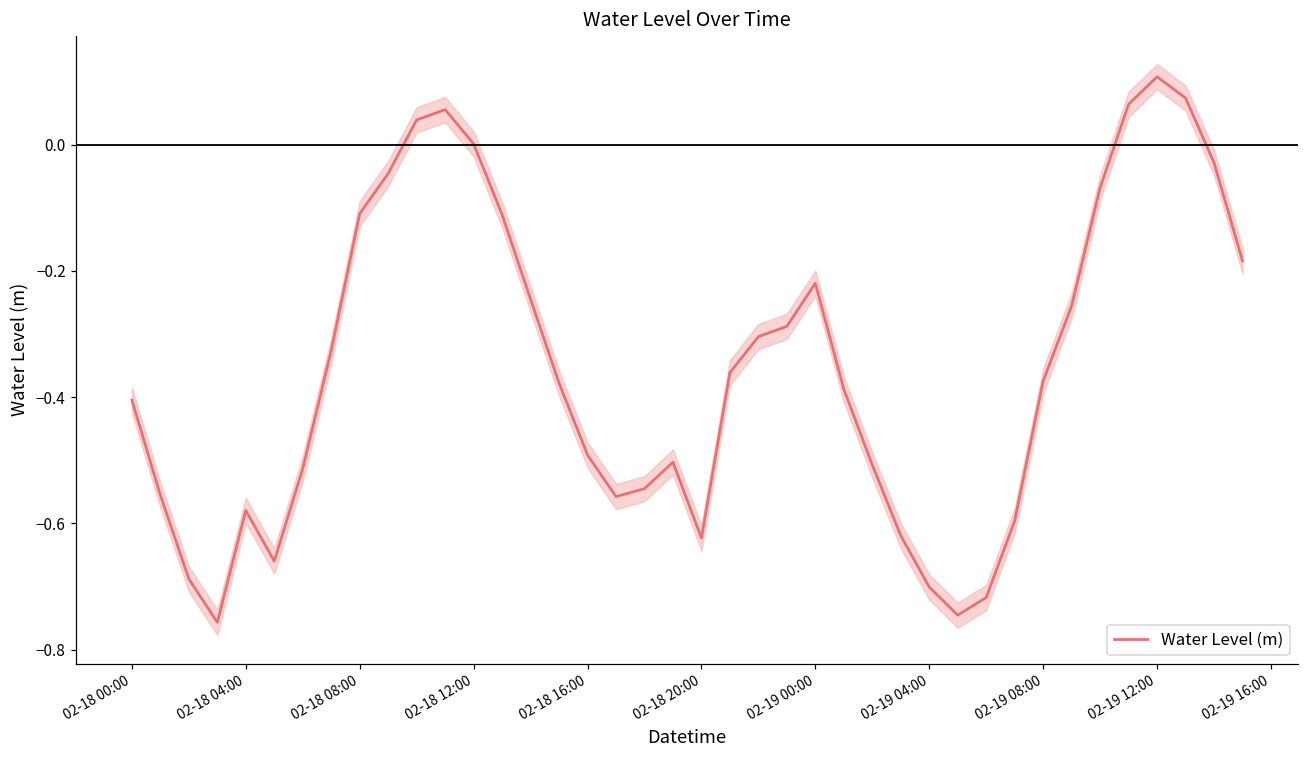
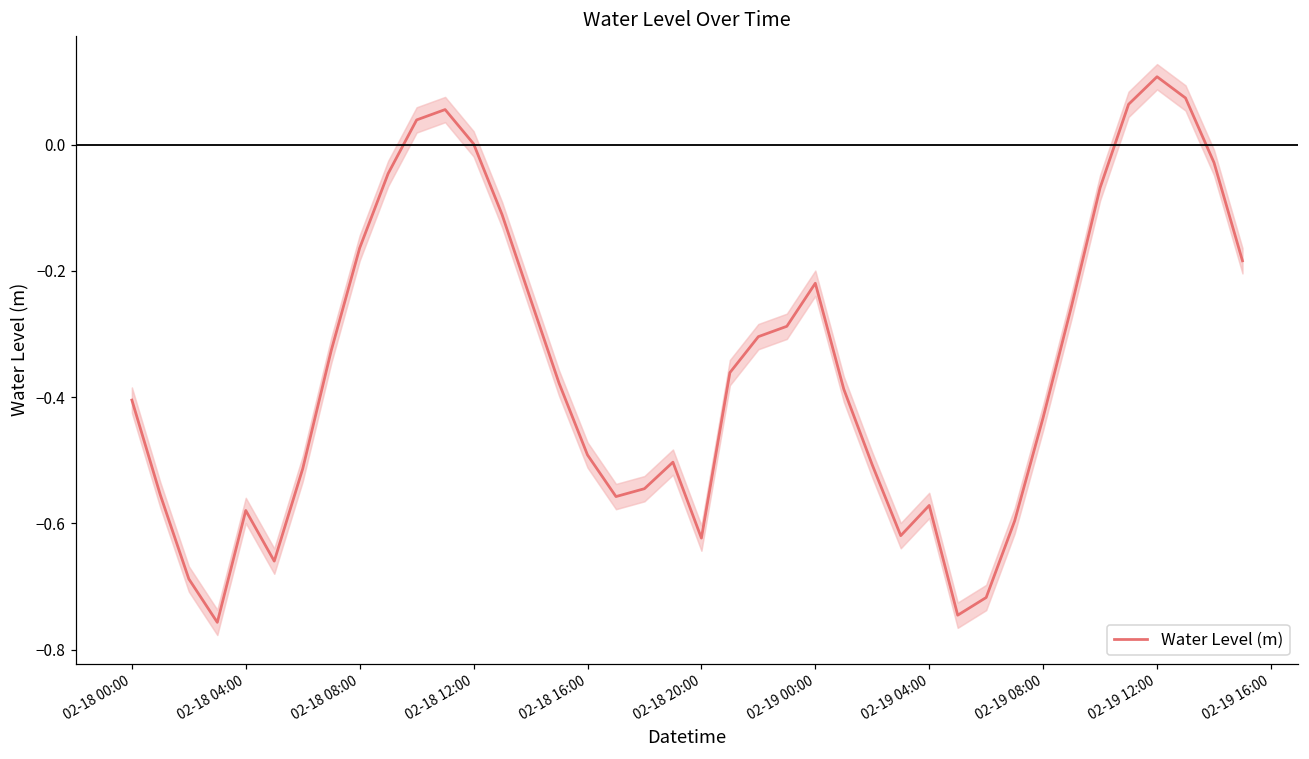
Water Level (m), 02-18 08:00: -0.11 -> -0.16
Water Level (m), 02-19 04:00: -0.70 -> -0.57
Water Level (m), 02-19 08:00: -0.37 -> -0.43
